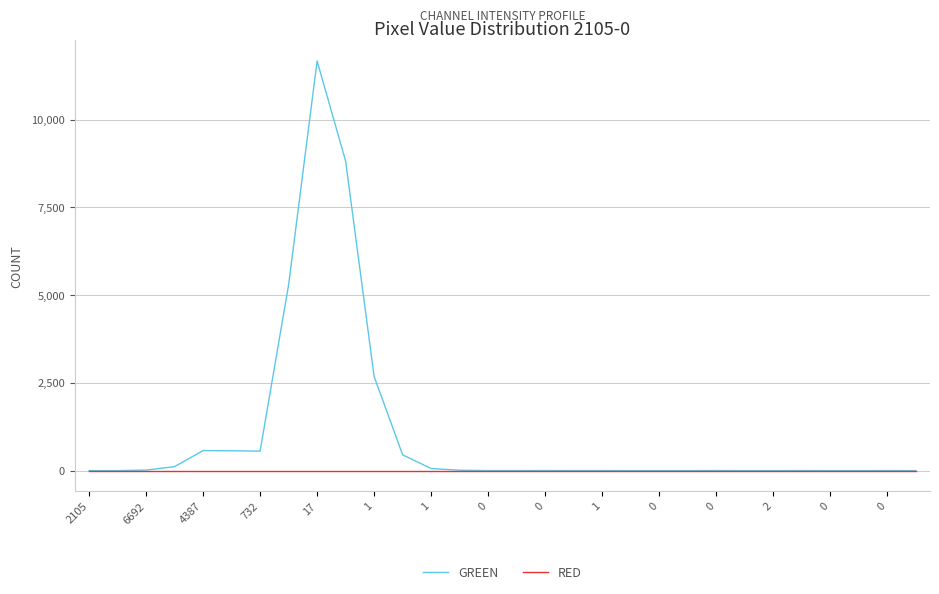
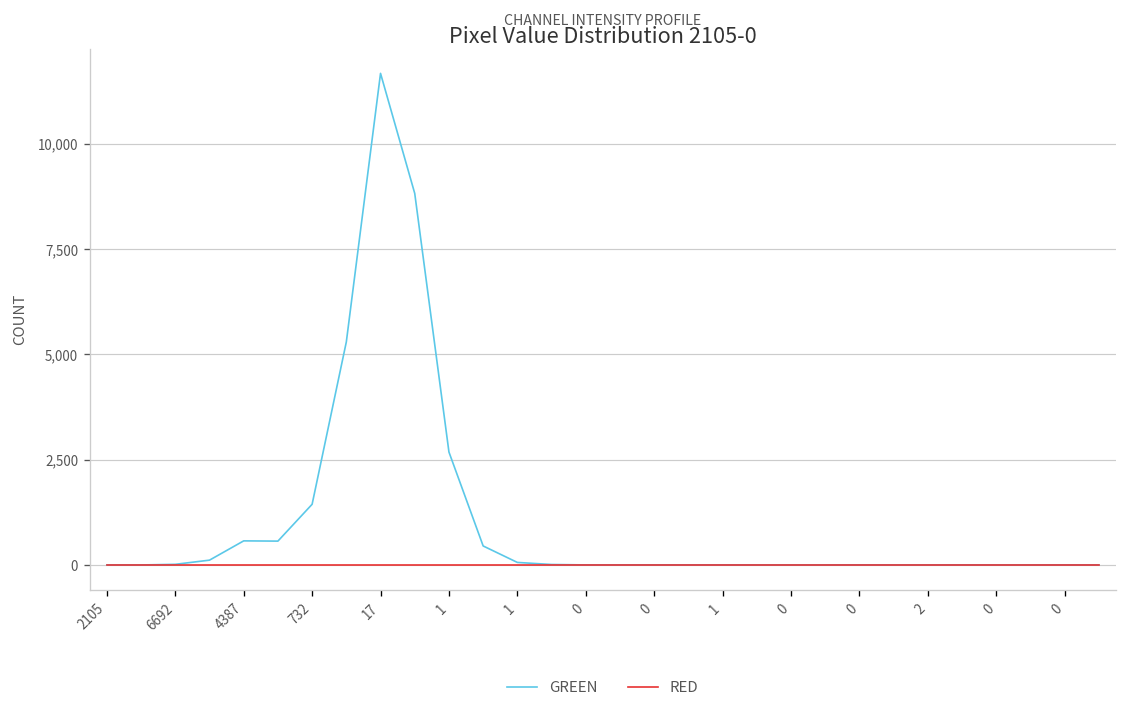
GREEN, 732: 600 -> 1,400
